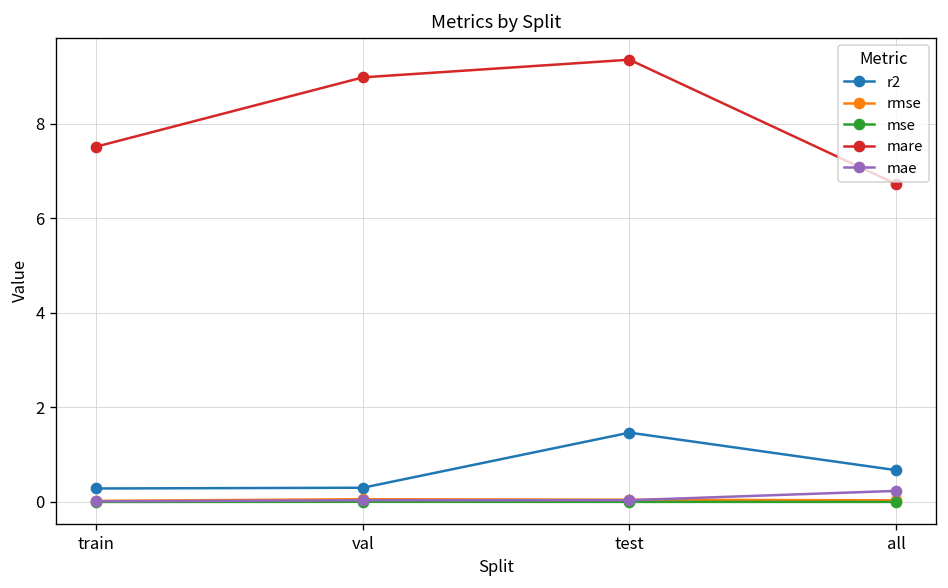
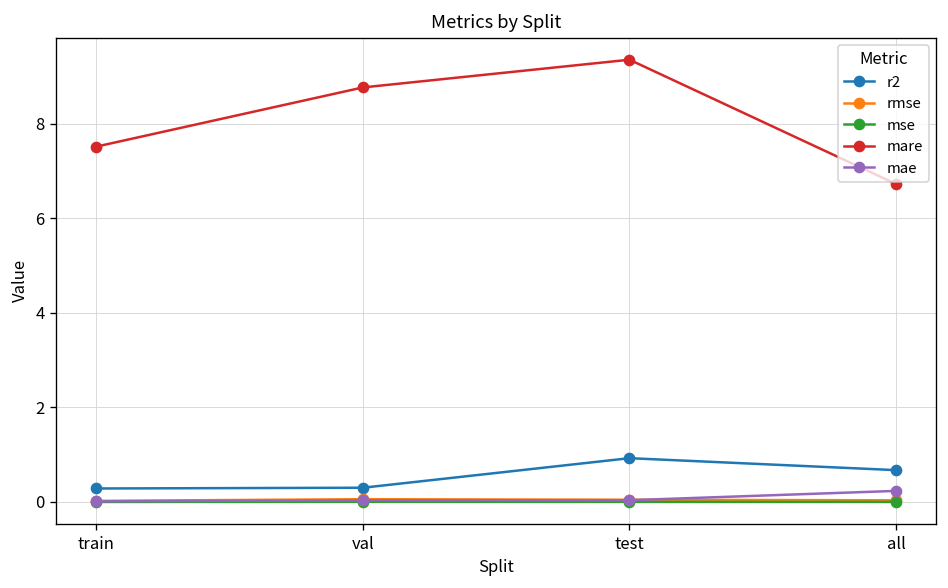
mare, val: 9.0 -> 8.8
r2, test: 1.5 -> 0.9
